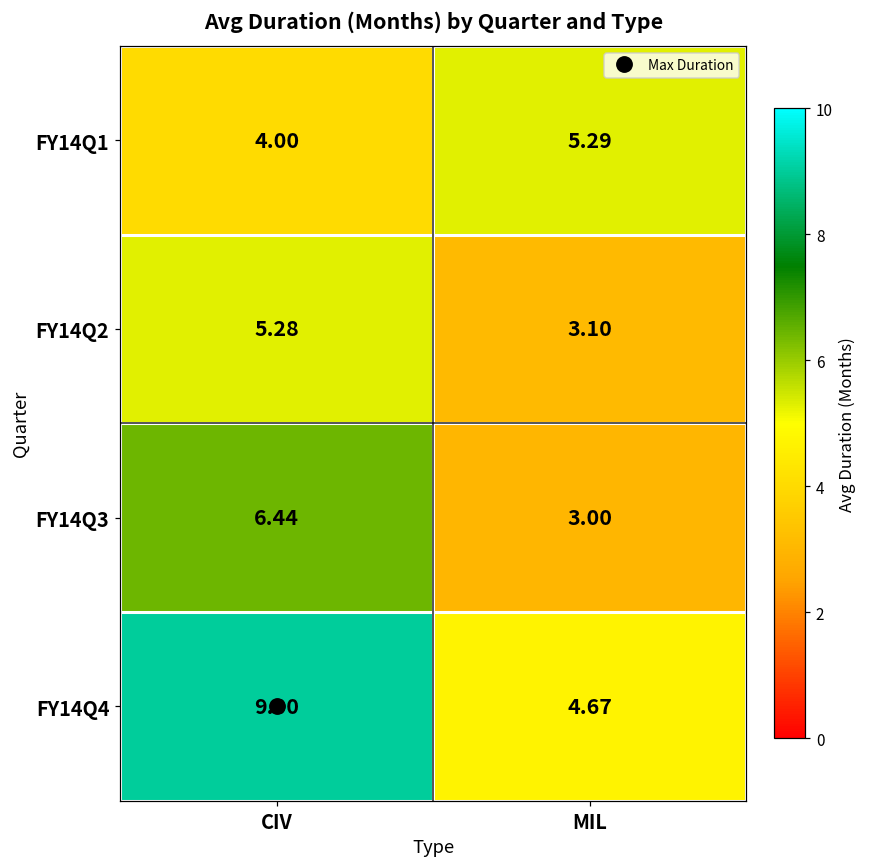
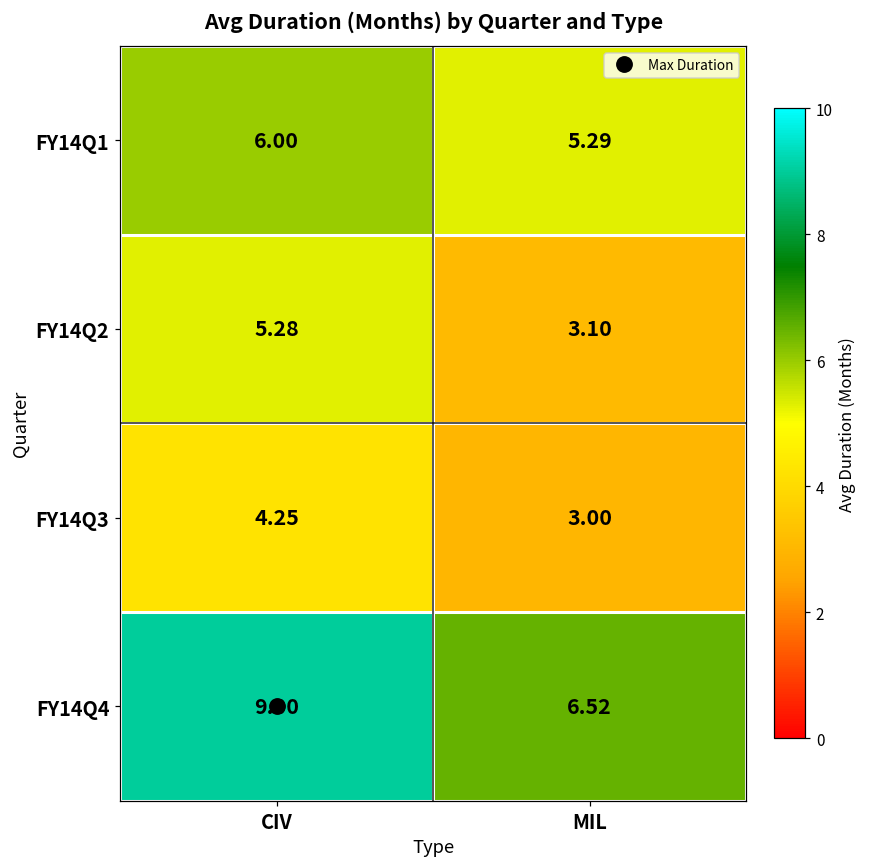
FY14Q1, CIV: 4.00 -> 6.00
FY14Q3, CIV: 6.44 -> 4.25
FY14Q4, MIL: 4.67 -> 6.52
